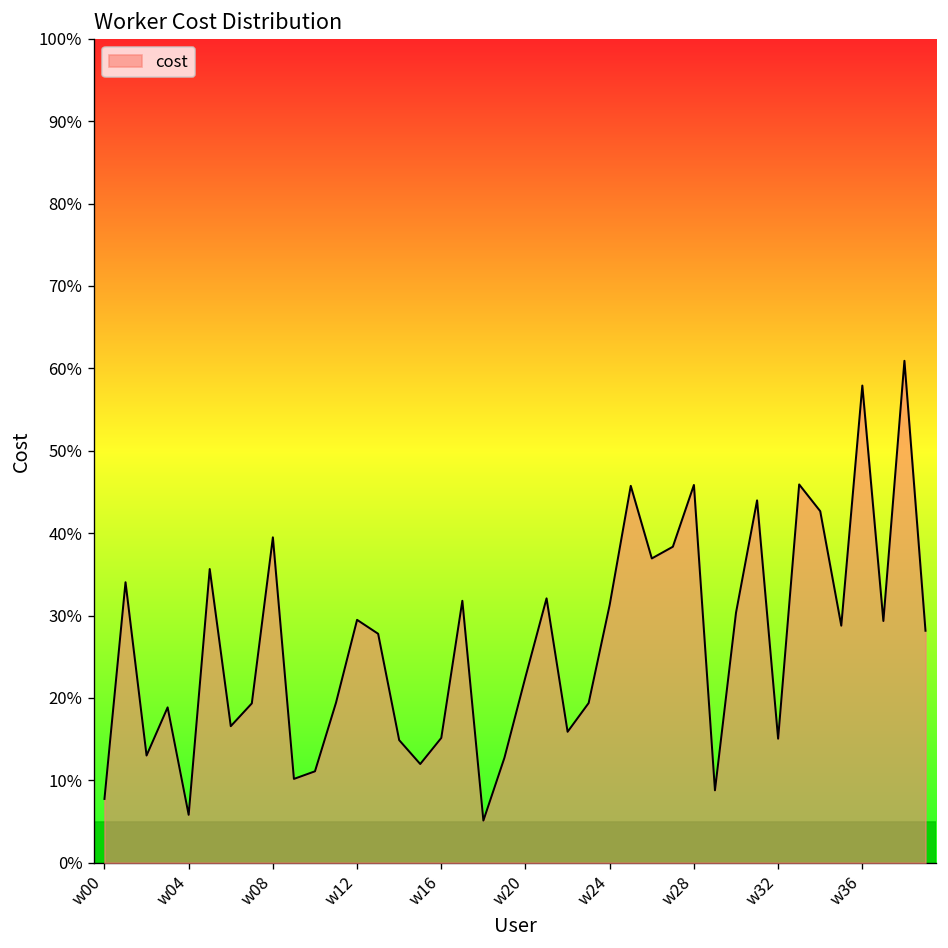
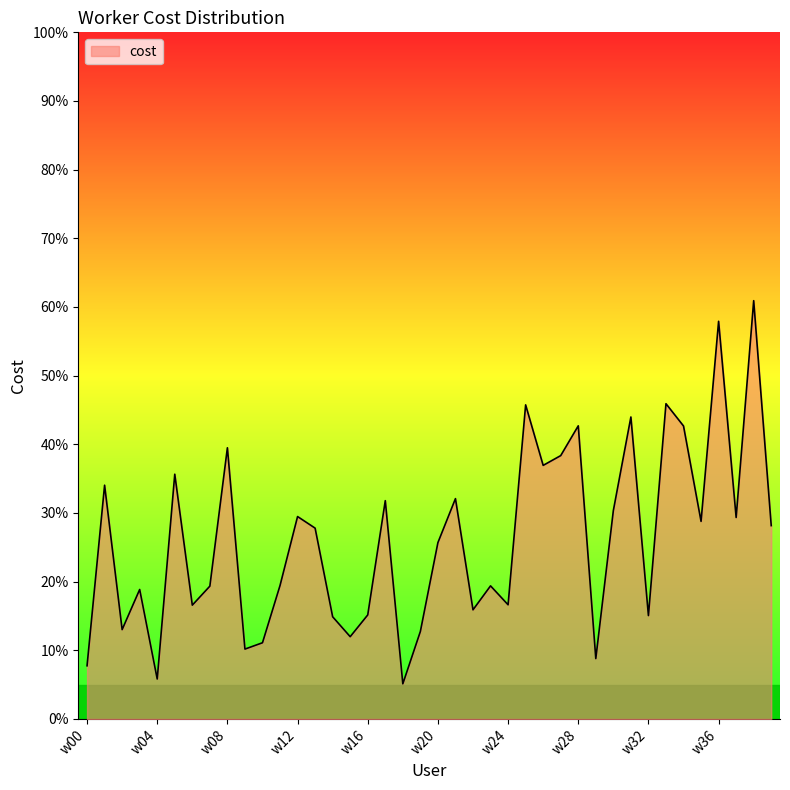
w20: 23% -> 26%
w24: 31% -> 17%
w28: 46% -> 43%
